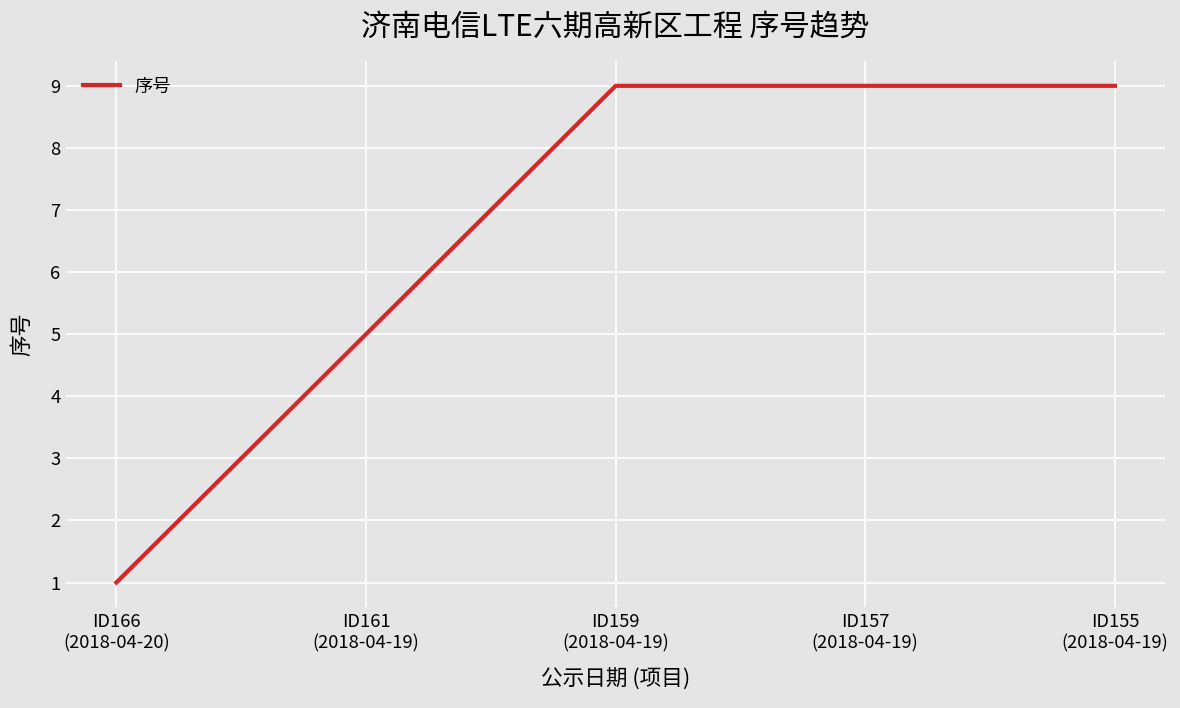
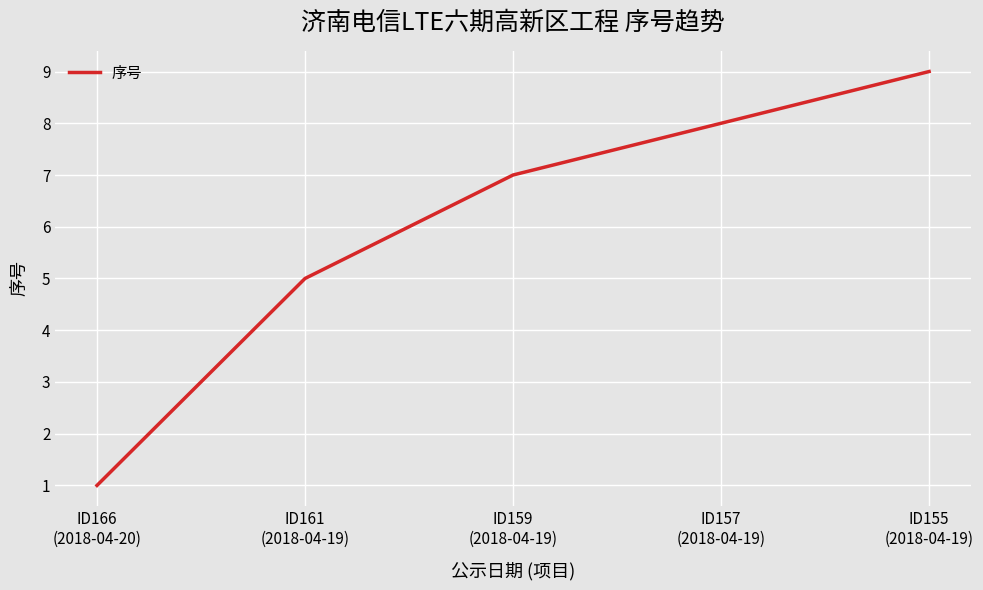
ID159 (2018-04-19): 9 -> 7
ID157 (2018-04-19): 9 -> 8
